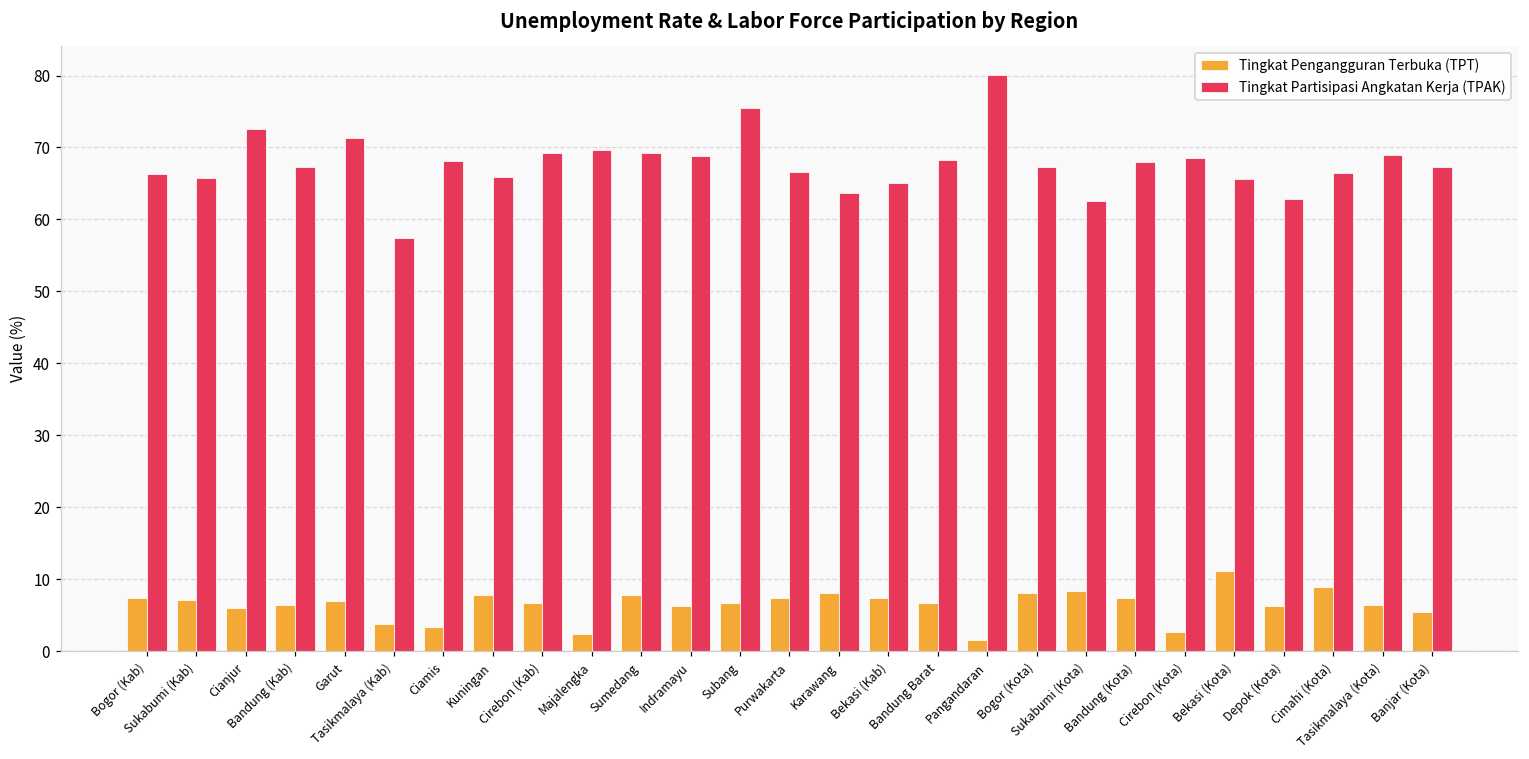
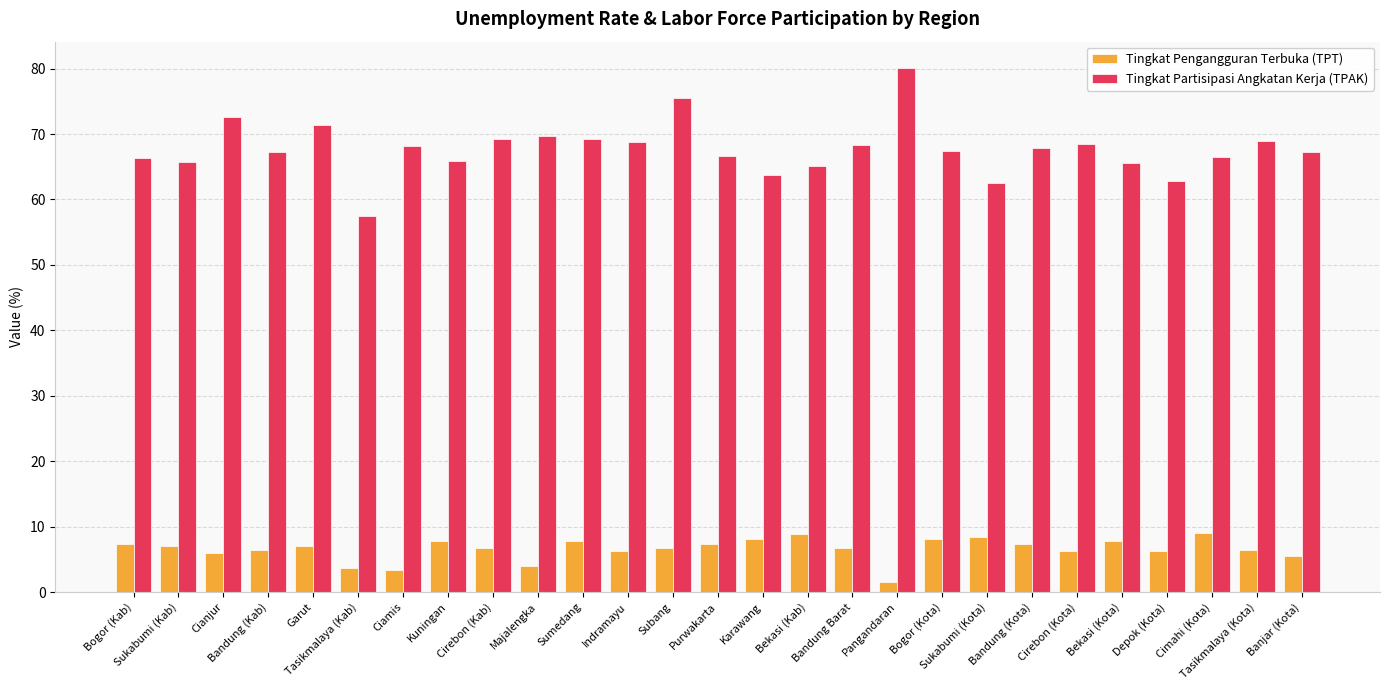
Tingkat Pengangguran Terbuka (TPT), Majalengka: 2 -> 4
Tingkat Pengangguran Terbuka (TPT), Bekasi (Kab): 7 -> 9
Tingkat Pengangguran Terbuka (TPT), Cirebon (Kota): 3 -> 6
Tingkat Pengangguran Terbuka (TPT), Bekasi (Kota): 11 -> 8
